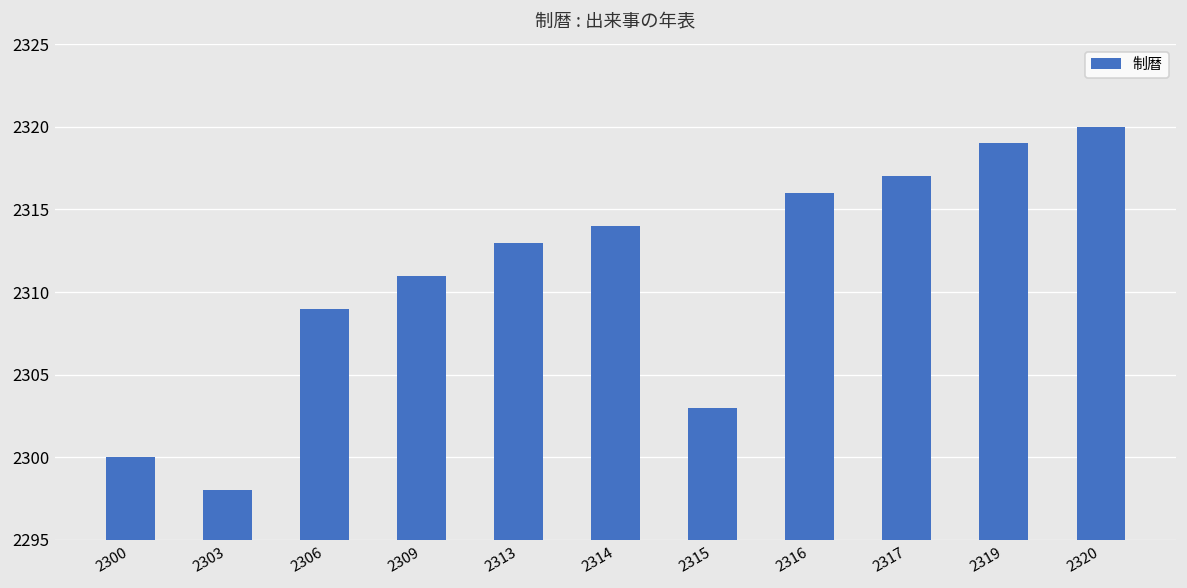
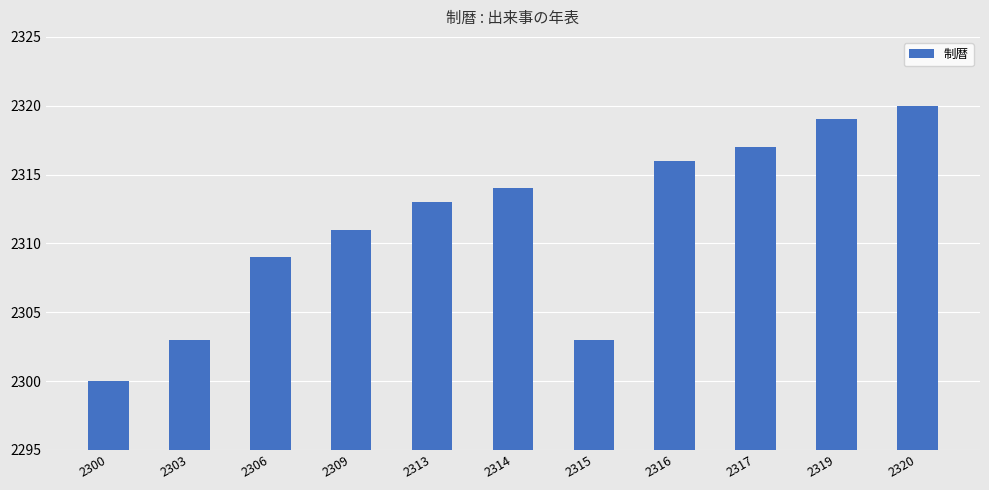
2303: 2298 -> 2303
